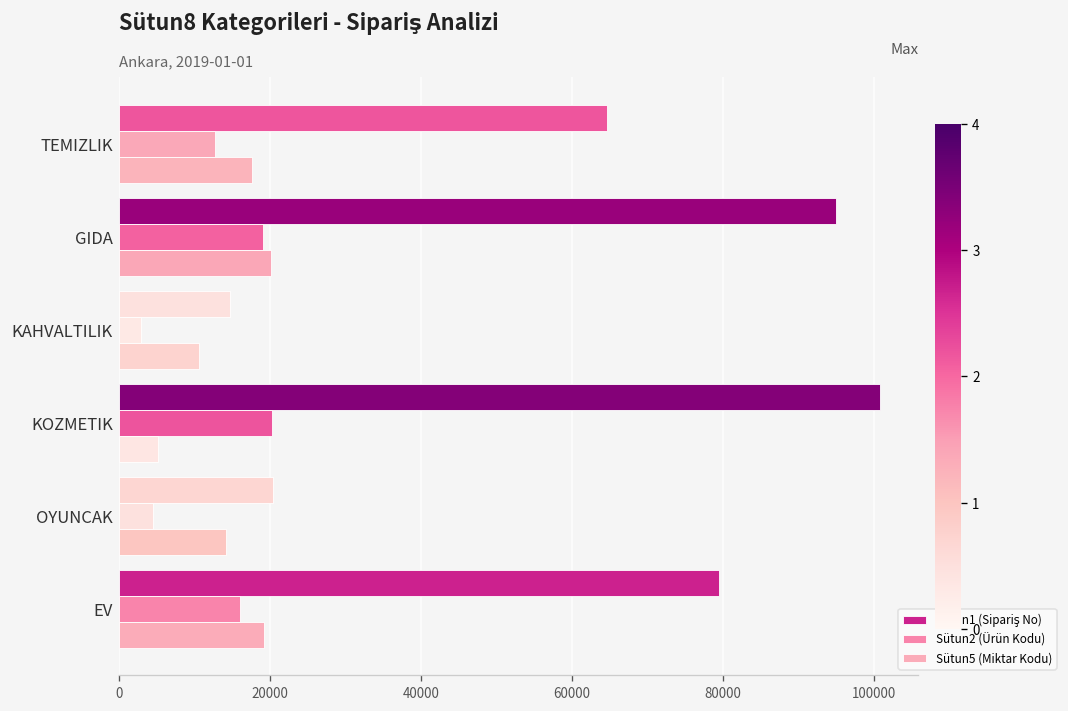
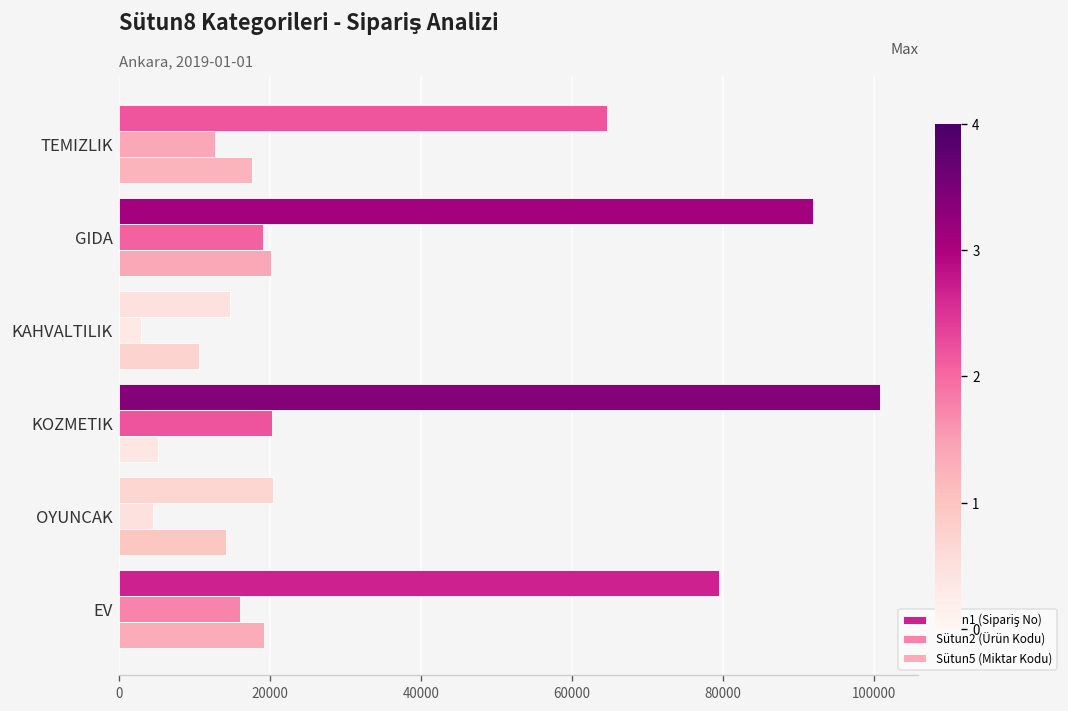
Sütun1 (Sipariş No), GIDA: 95000 -> 92000
